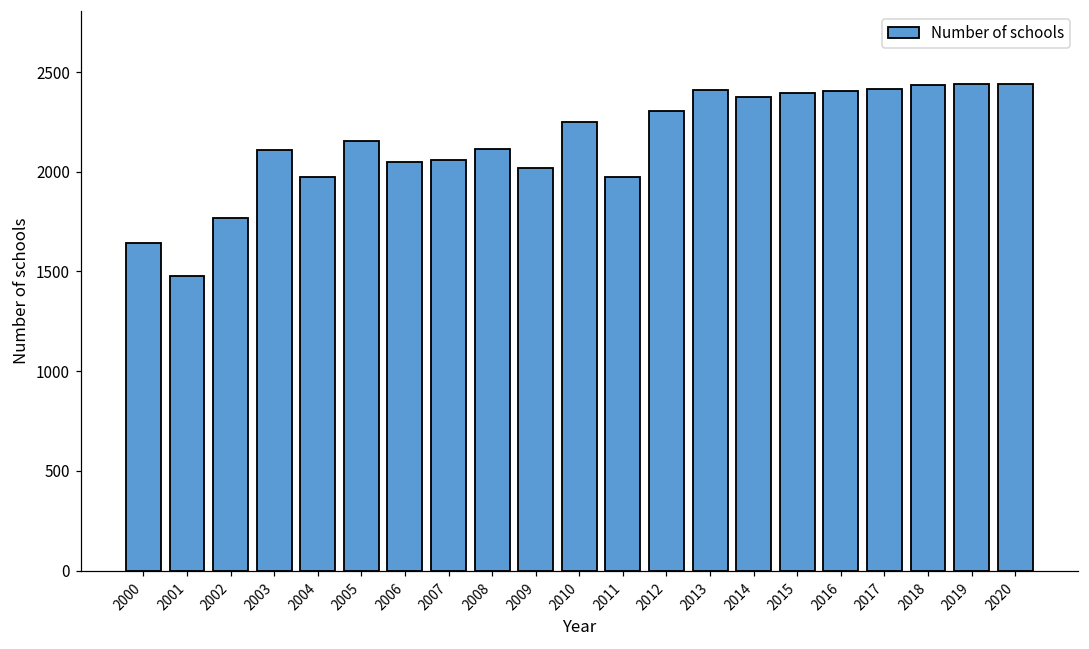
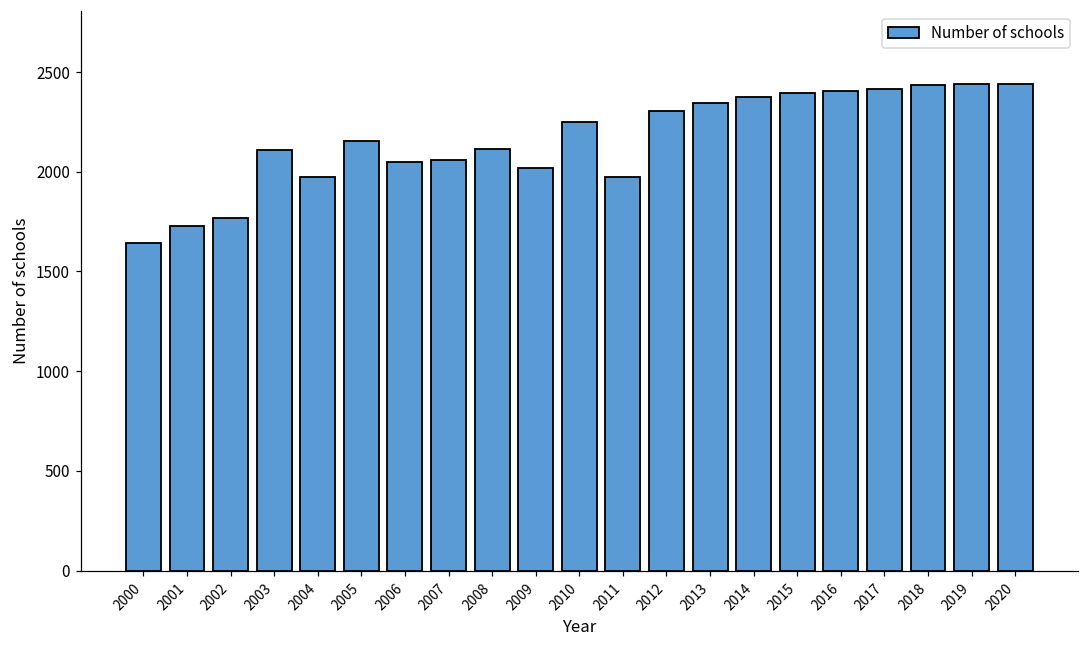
2001: 1480 -> 1730
2013: 2410 -> 2350
